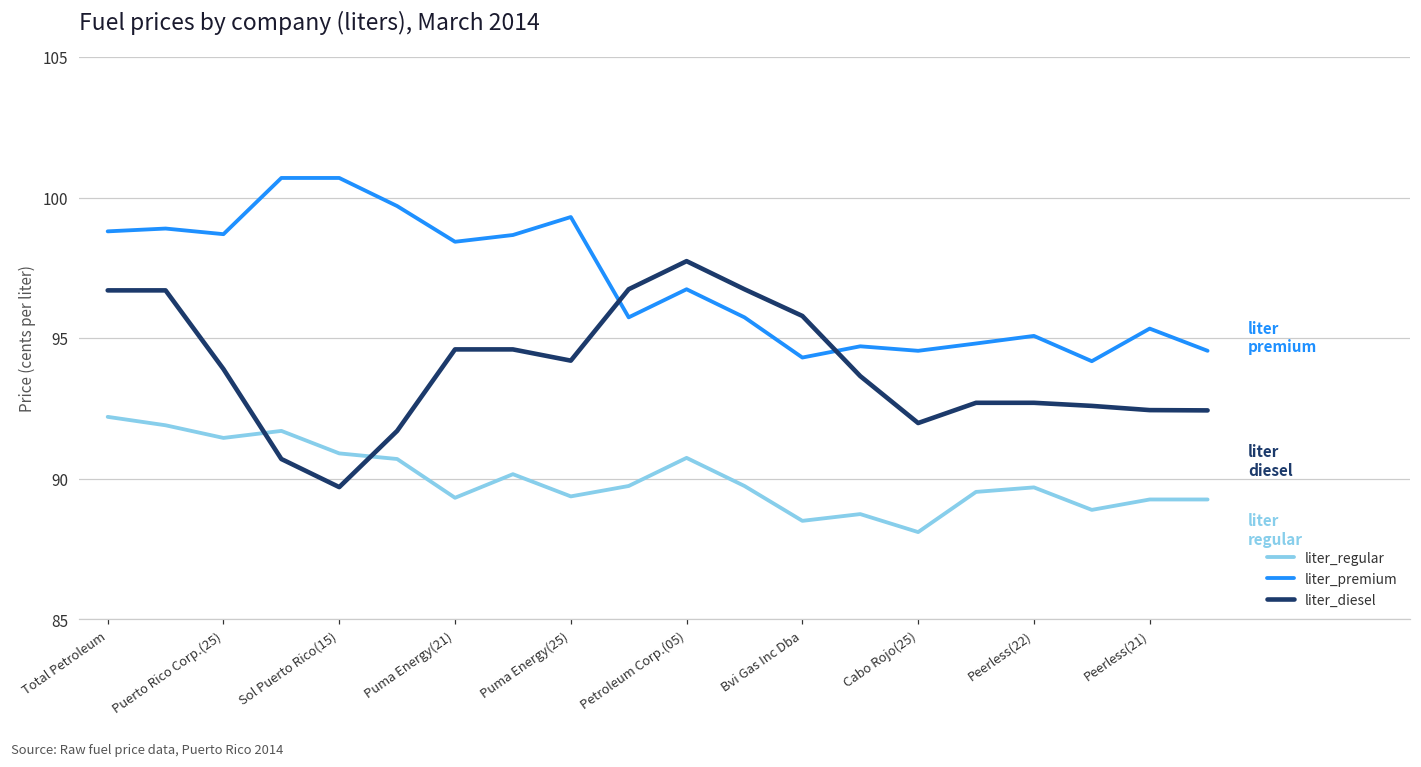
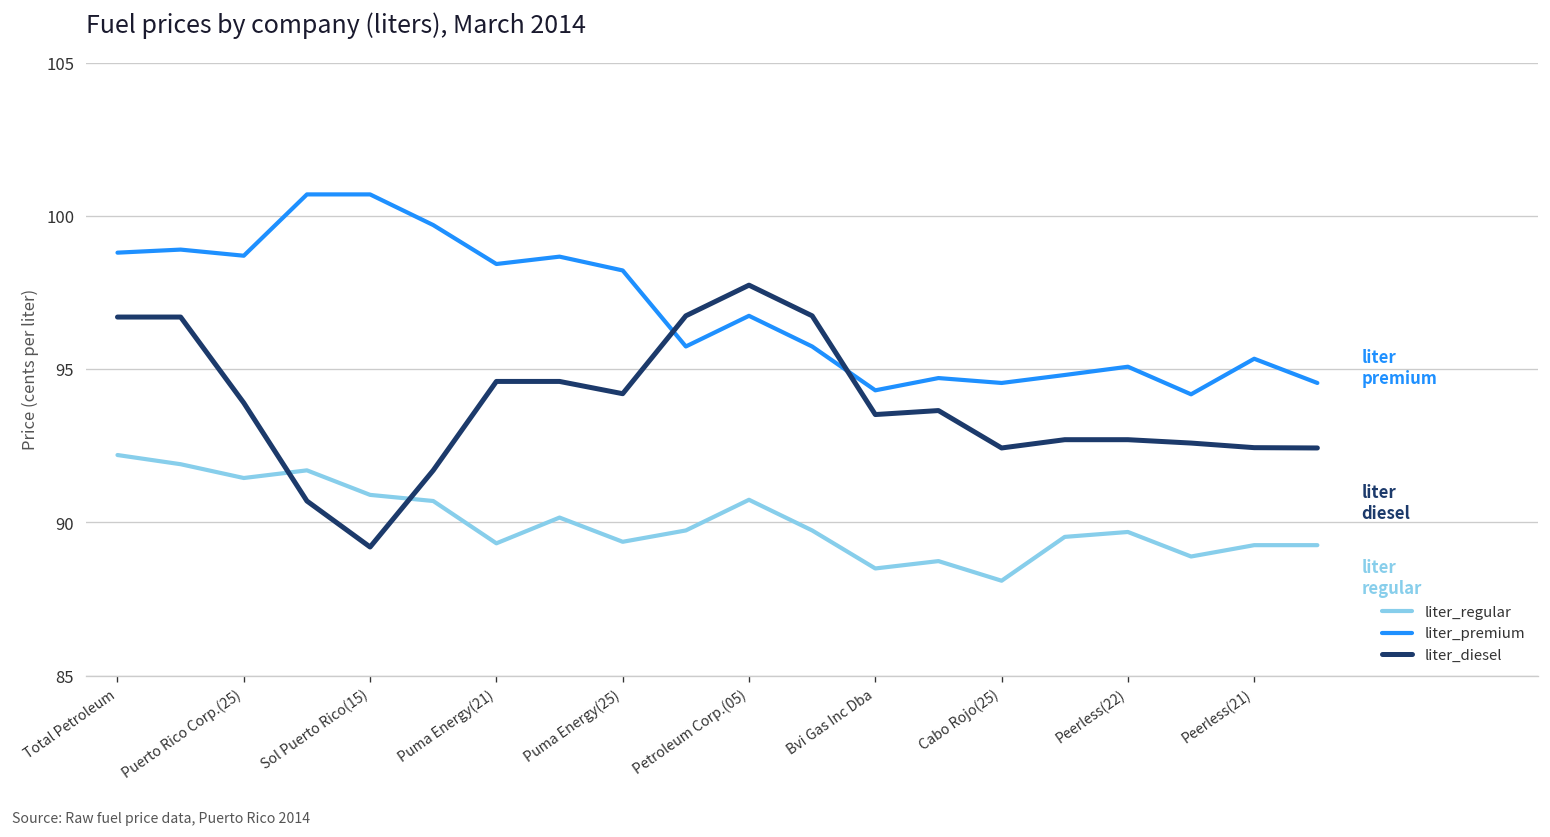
liter_diesel, Sol Puerto Rico(15): 89.7 -> 89.2
liter_premium, Puma Energy(25): 99.3 -> 98.2
liter_diesel, Bvi Gas Inc Dba: 95.8 -> 93.5
liter_diesel, Cabo Rojo(25): 92.0 -> 92.4
